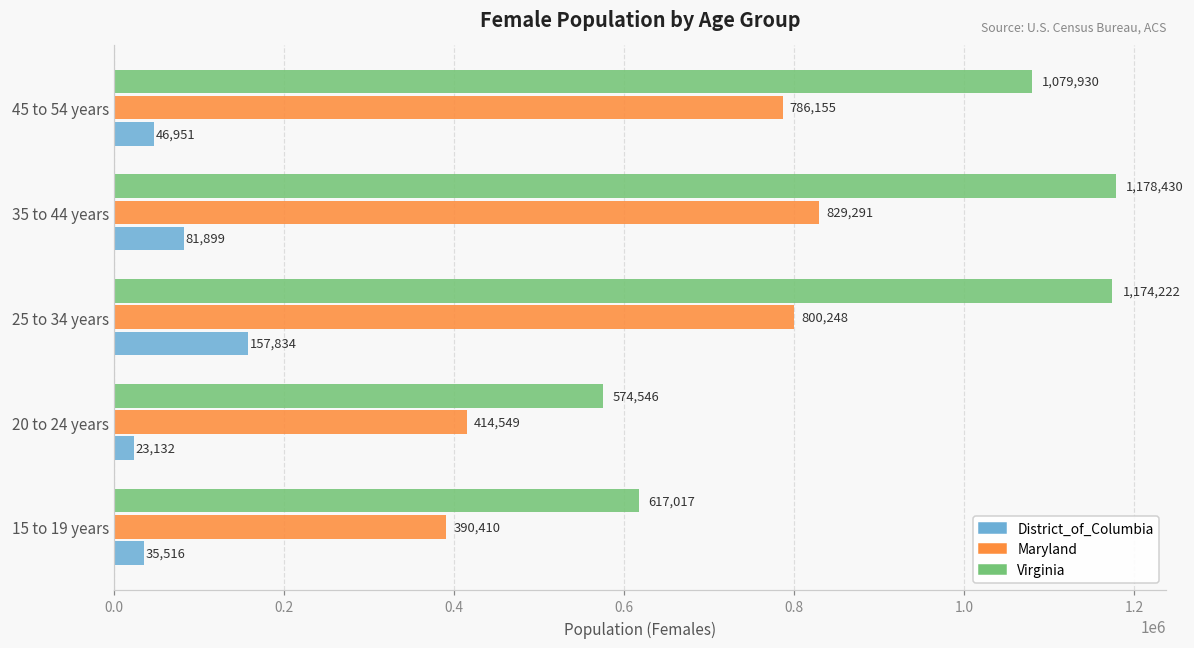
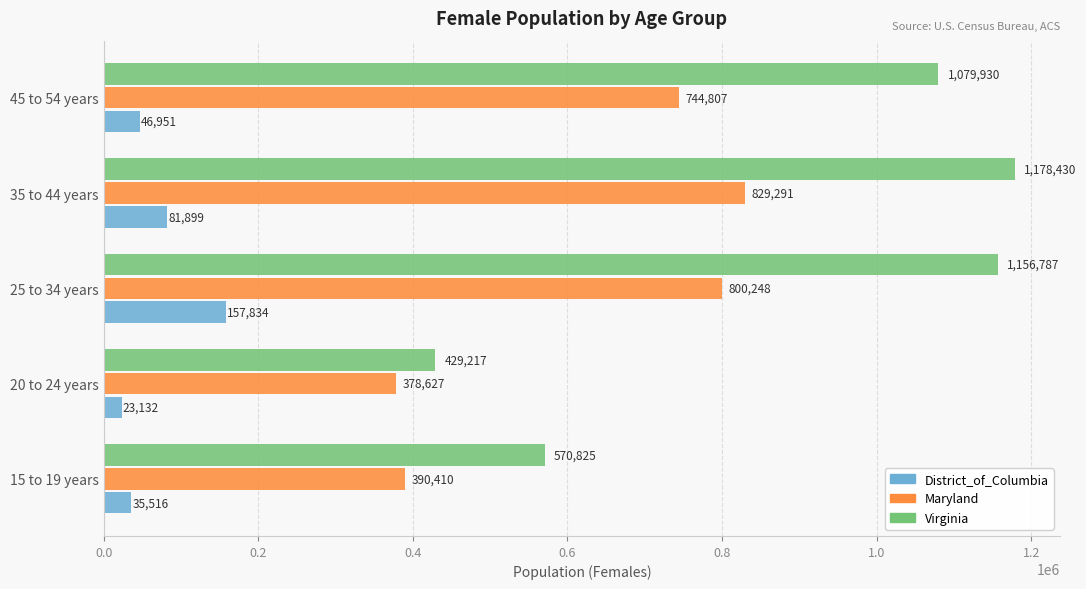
Maryland, 45 to 54 years: 786,155 -> 744,807
Virginia, 25 to 34 years: 1,174,222 -> 1,156,787
Virginia, 20 to 24 years: 574,546 -> 429,217
Maryland, 20 to 24 years: 414,549 -> 378,627
Virginia, 15 to 19 years: 617,017 -> 570,825
